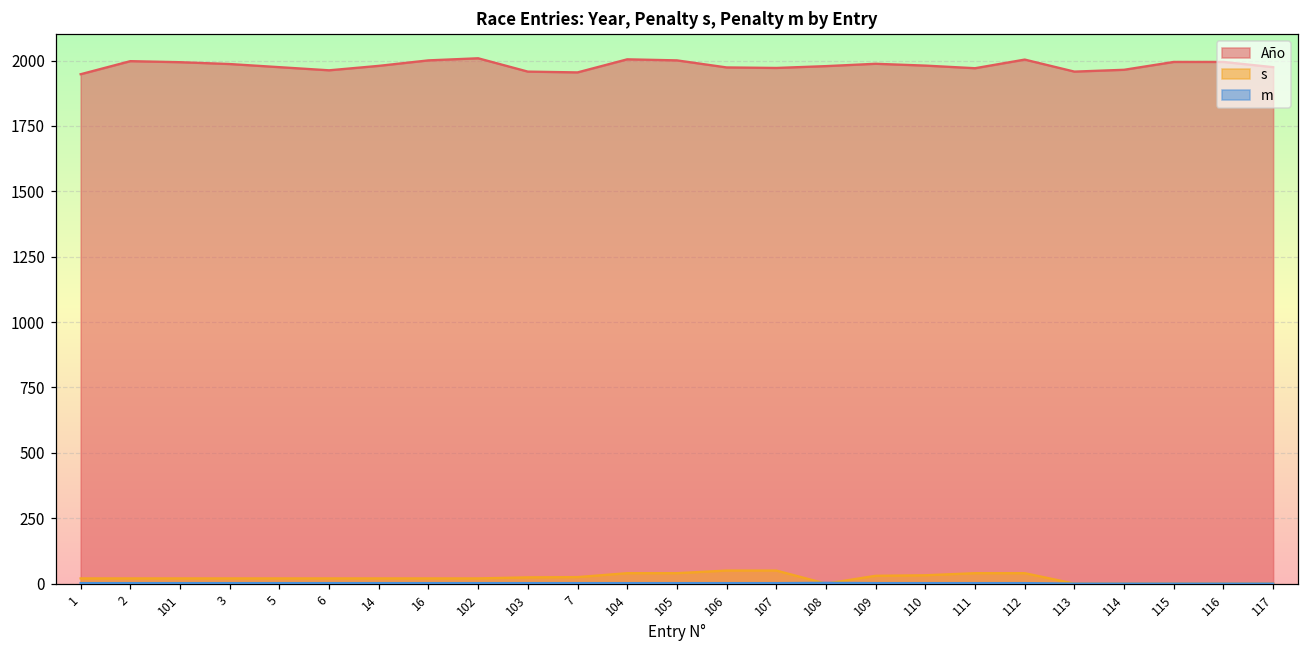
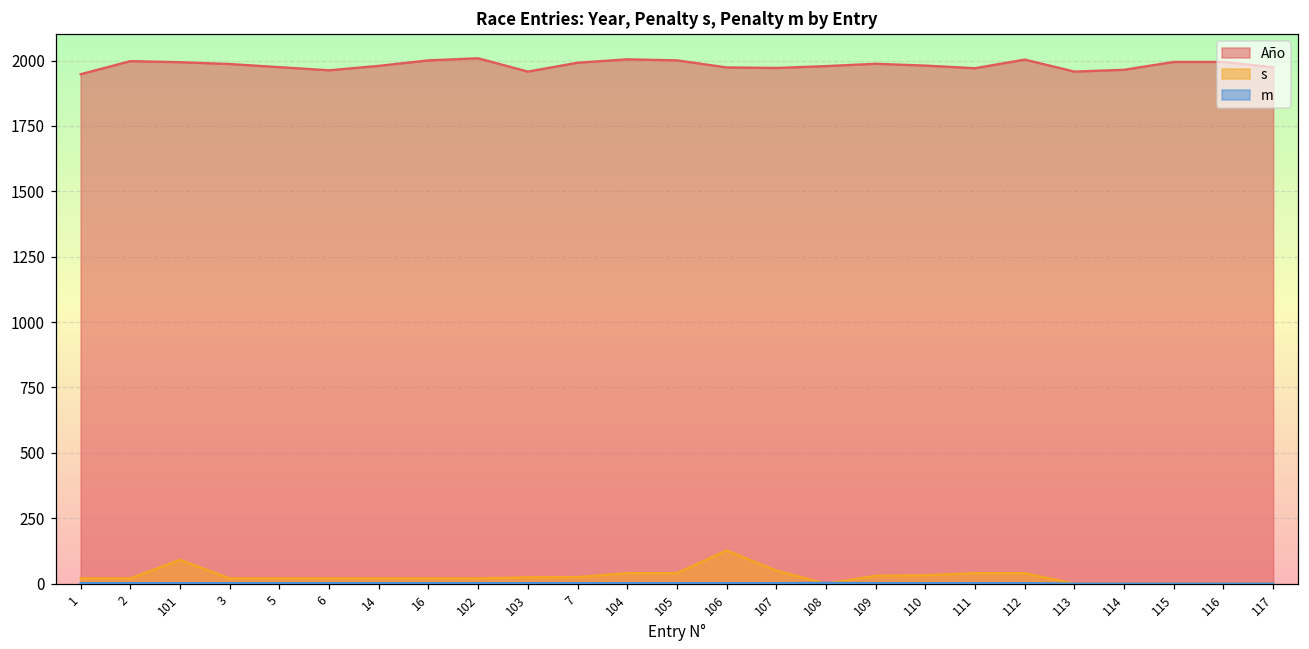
s, 101: 20 -> 90
Año, 7: 1960 -> 1990
s, 106: 50 -> 130
